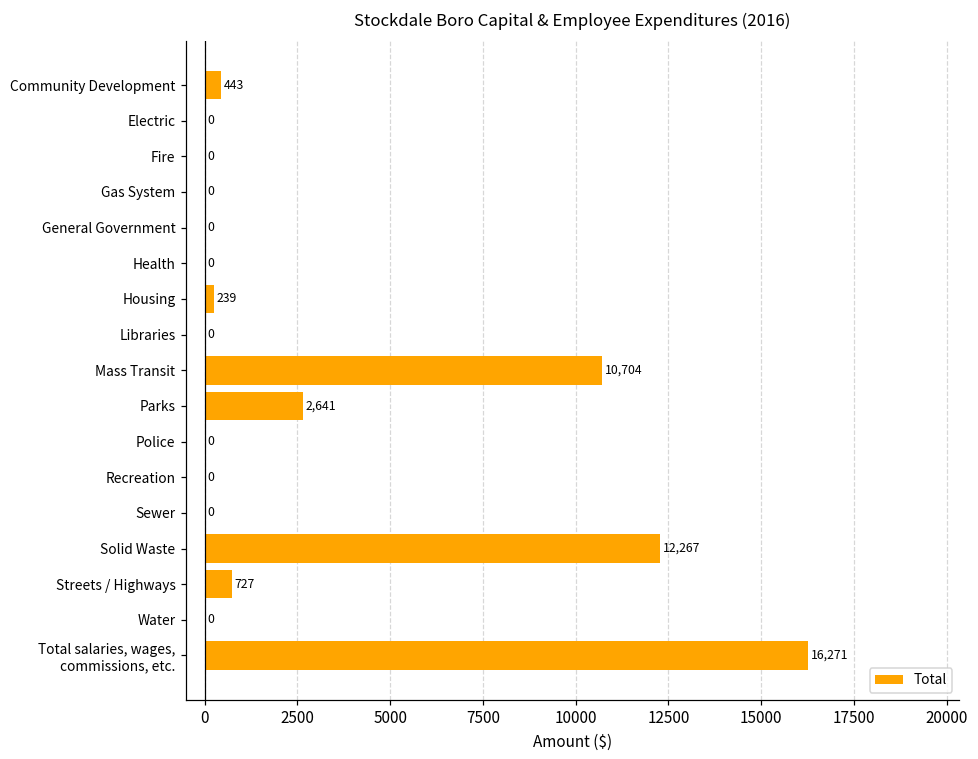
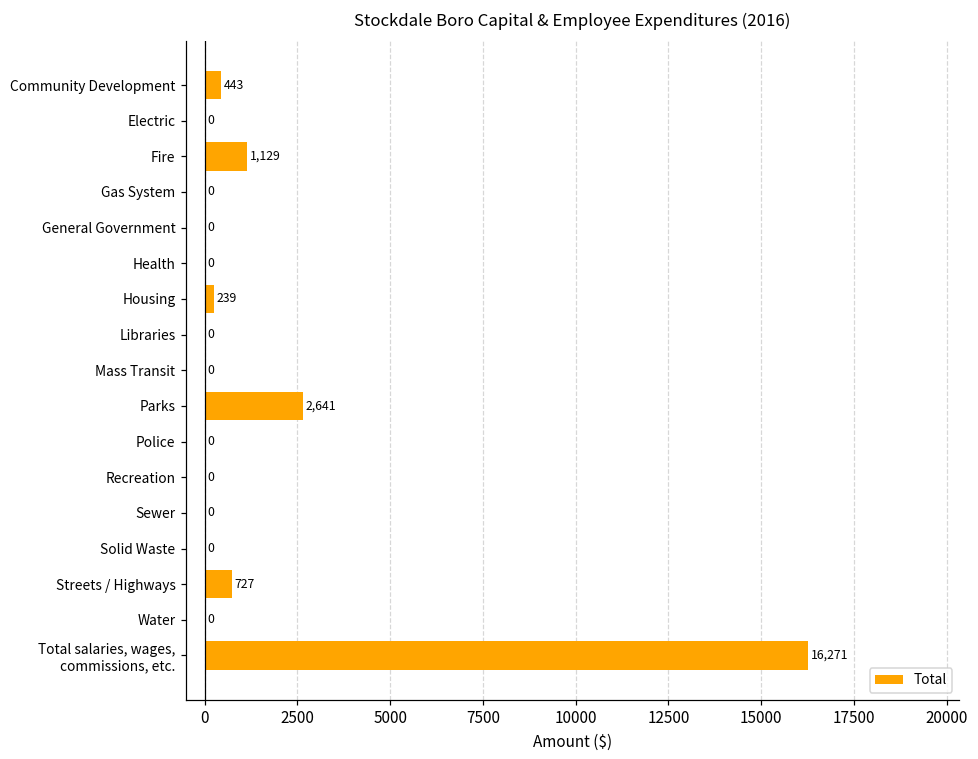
Fire: 0 -> 1,129
Mass Transit: 10,704 -> 0
Solid Waste: 12,267 -> 0
